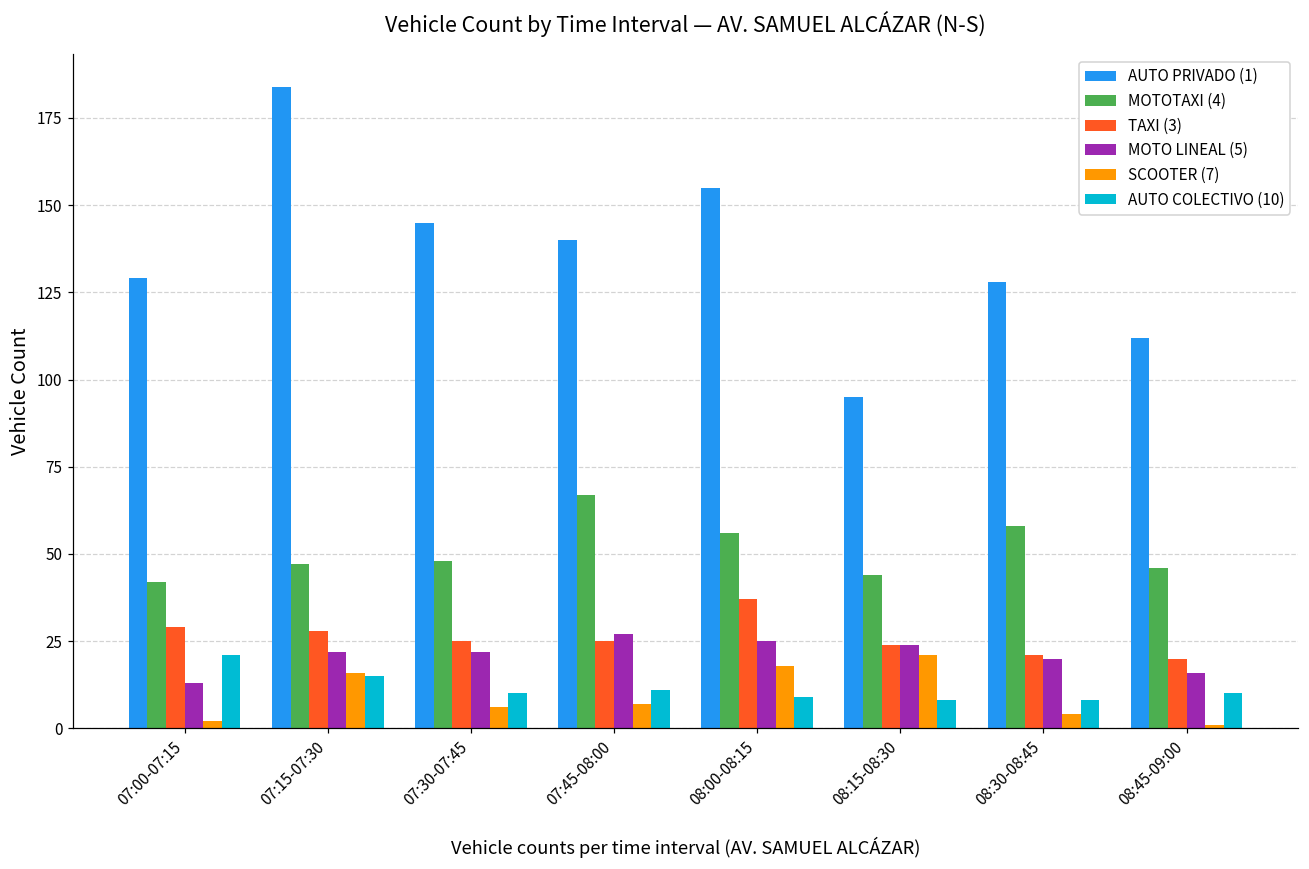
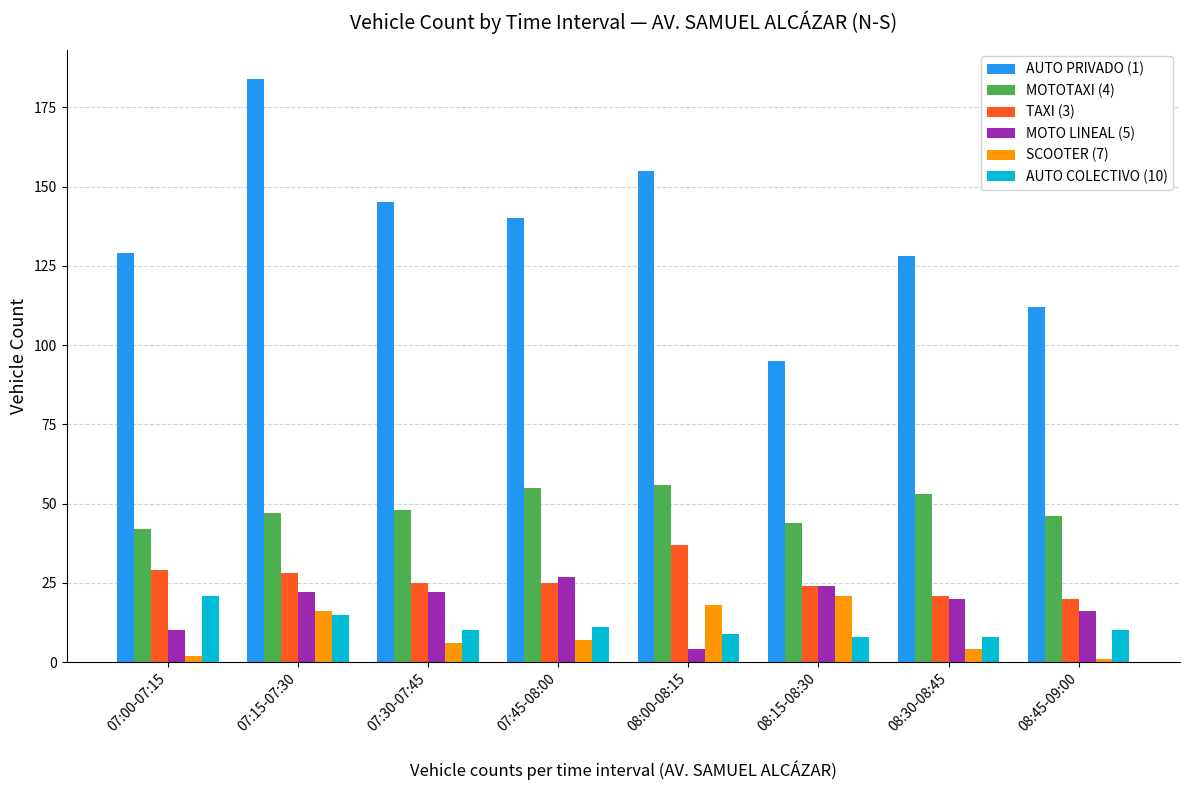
MOTO LINEAL (5), 07:00-07:15: 13 -> 10
MOTOTAXI (4), 07:45-08:00: 67 -> 55
MOTO LINEAL (5), 08:00-08:15: 25 -> 4
MOTOTAXI (4), 08:30-08:45: 58 -> 53
